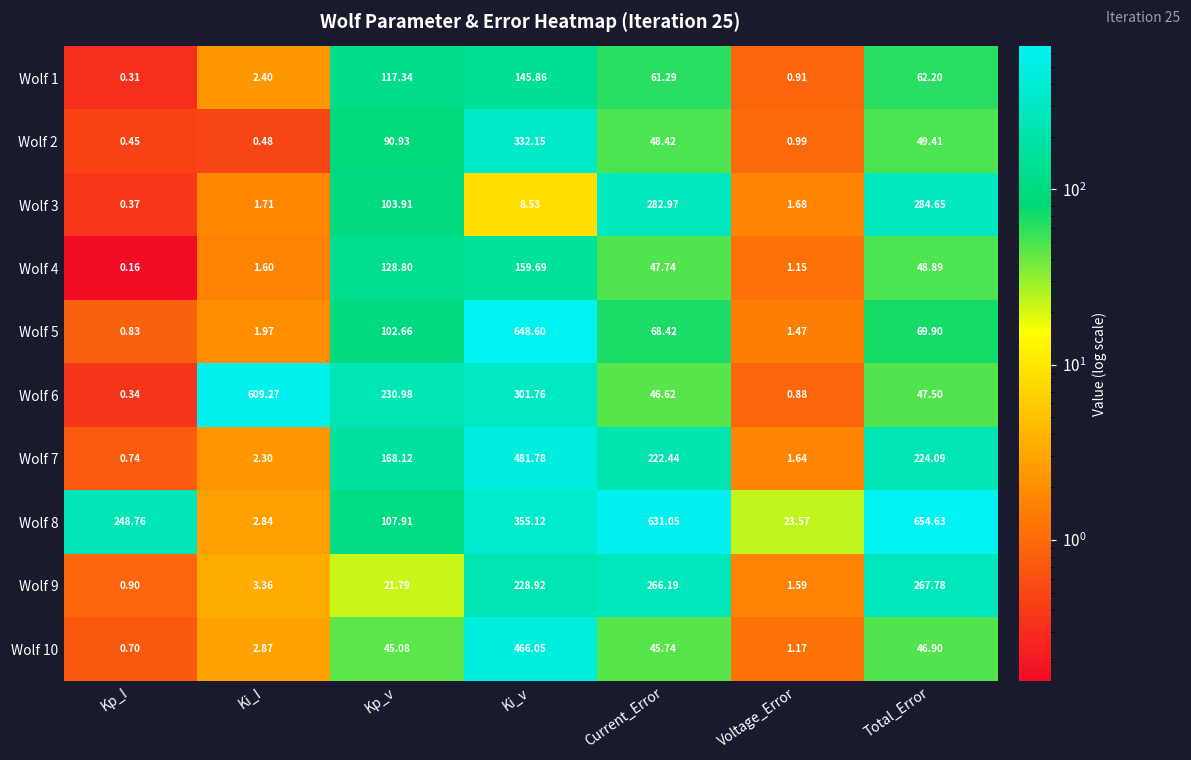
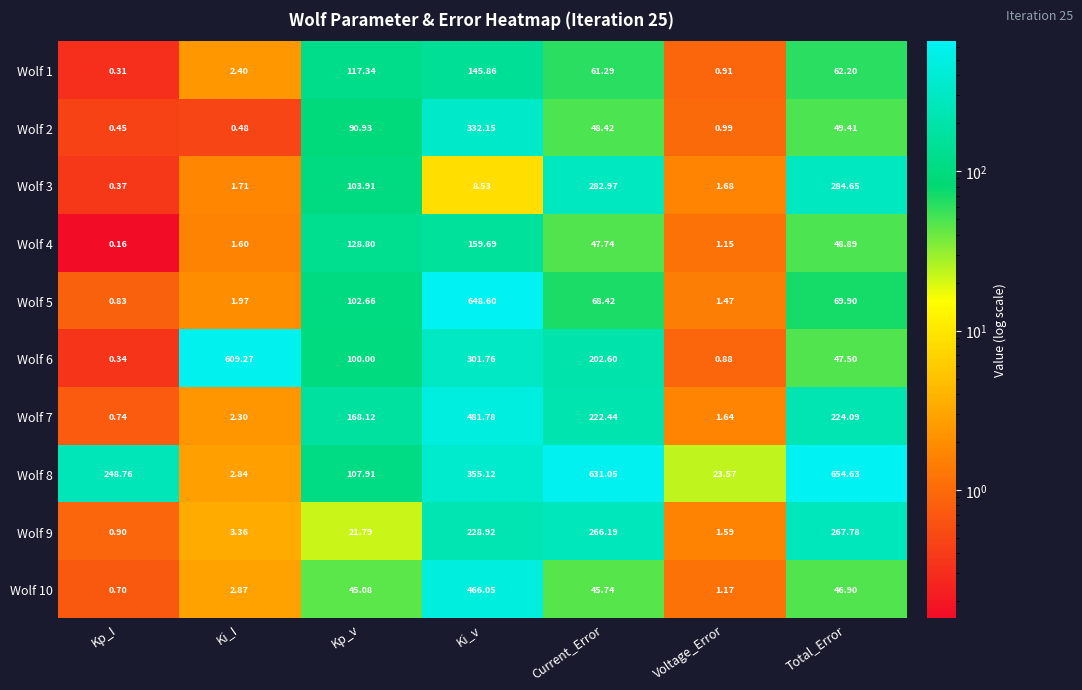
Wolf 6, Kp_v: 230.98 -> 100.00
Wolf 6, Current_Error: 46.62 -> 202.60
